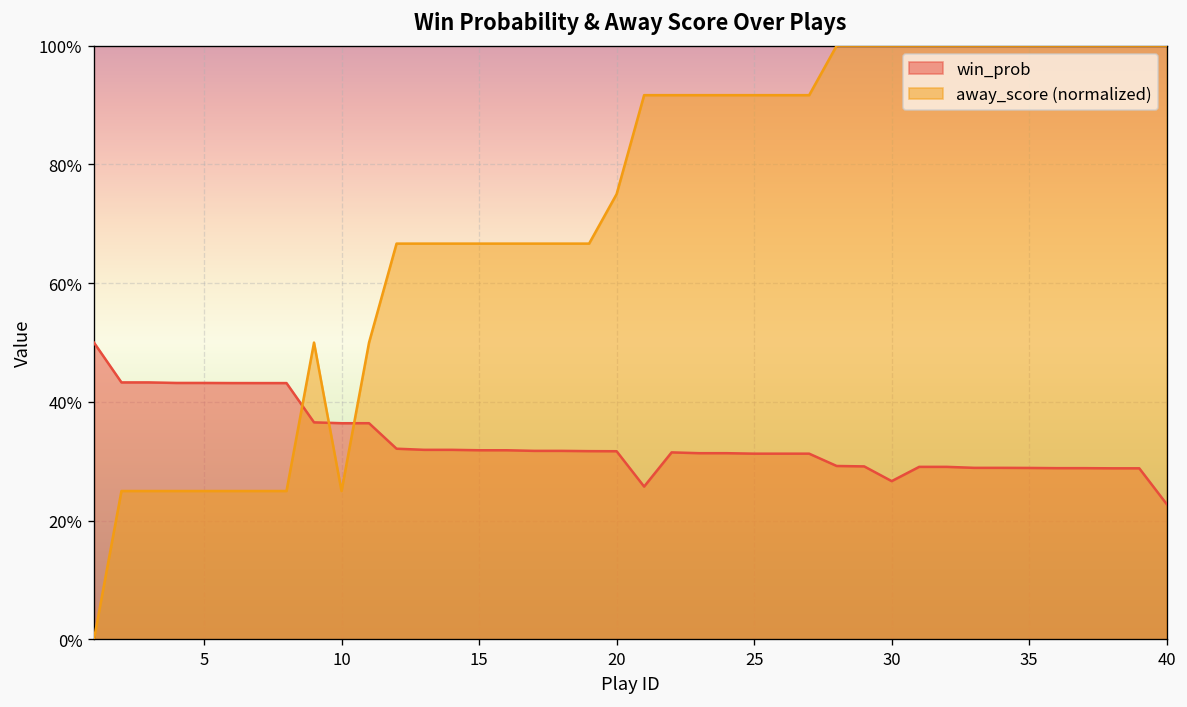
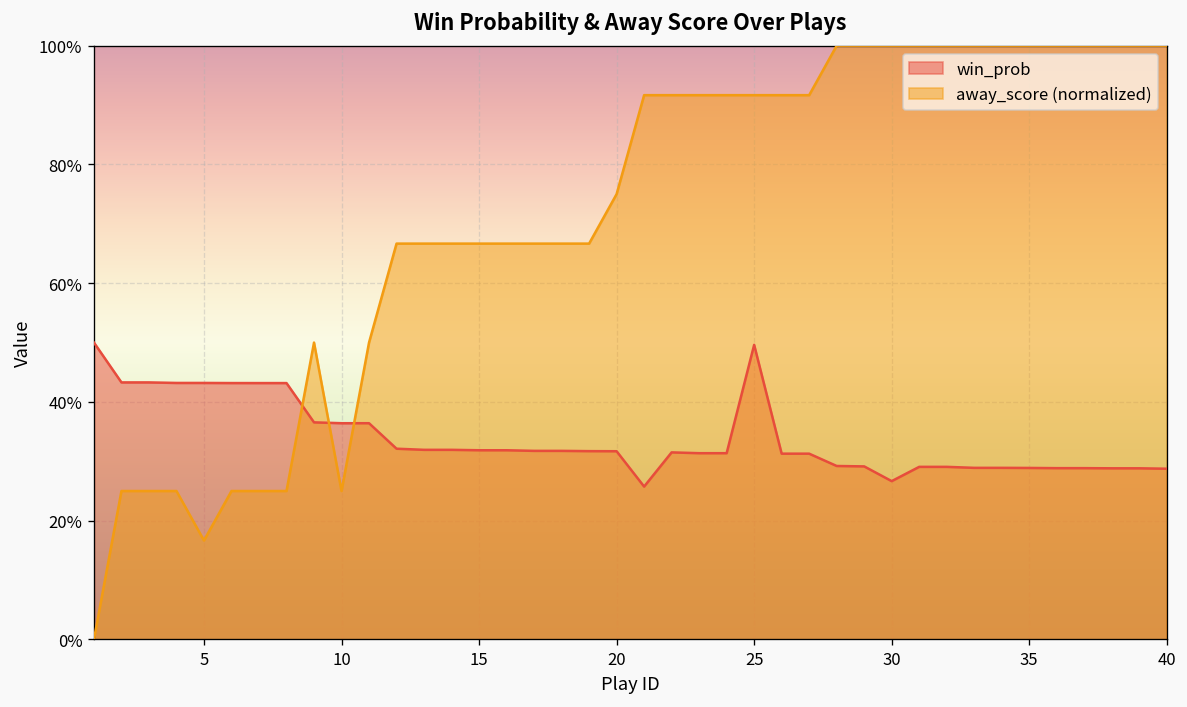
away_score (normalized), 5: 25% -> 17%
win_prob, 25: 31% -> 50%
win_prob, 40: 23% -> 29%
